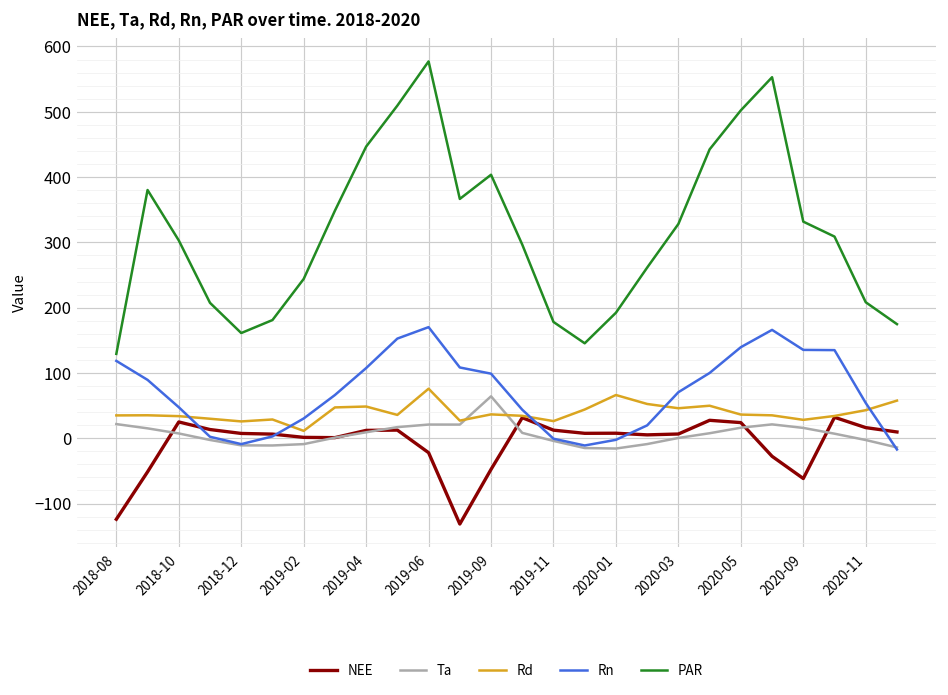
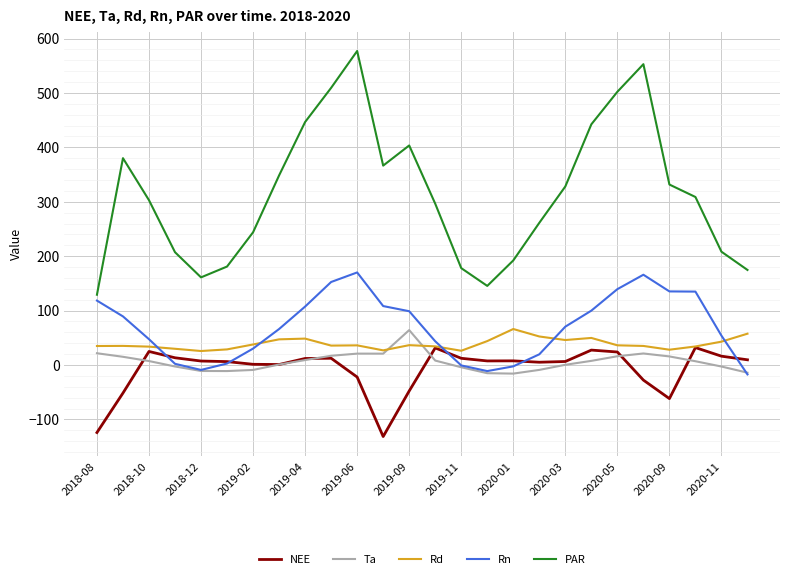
Rd, 2019-02: 10 -> 40
Rd, 2019-06: 80 -> 40
